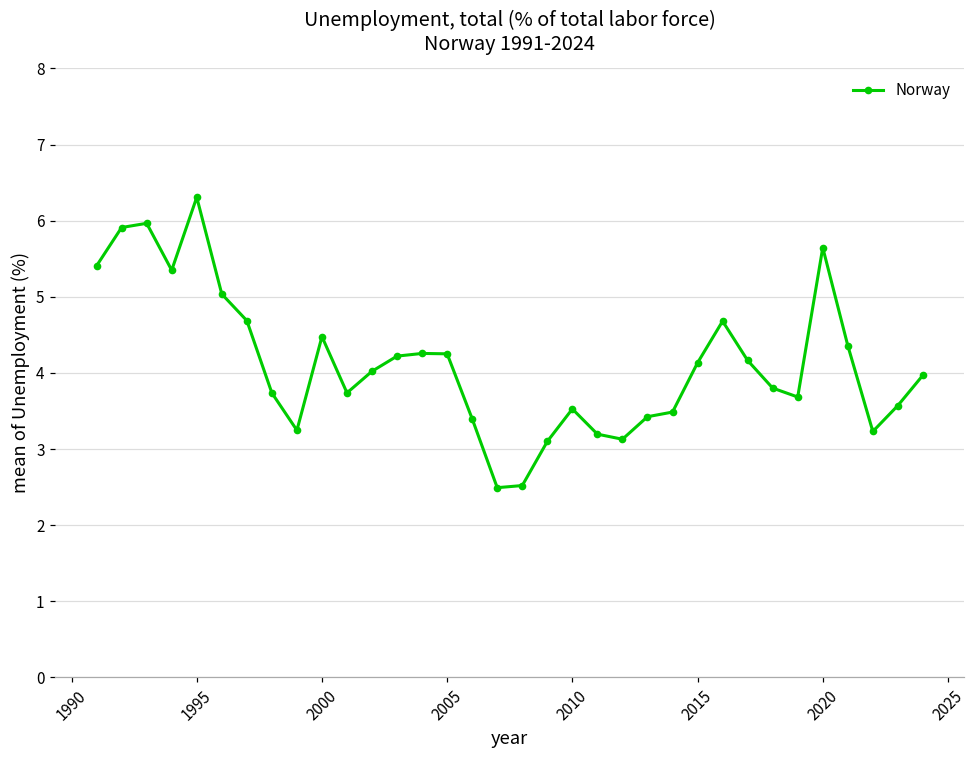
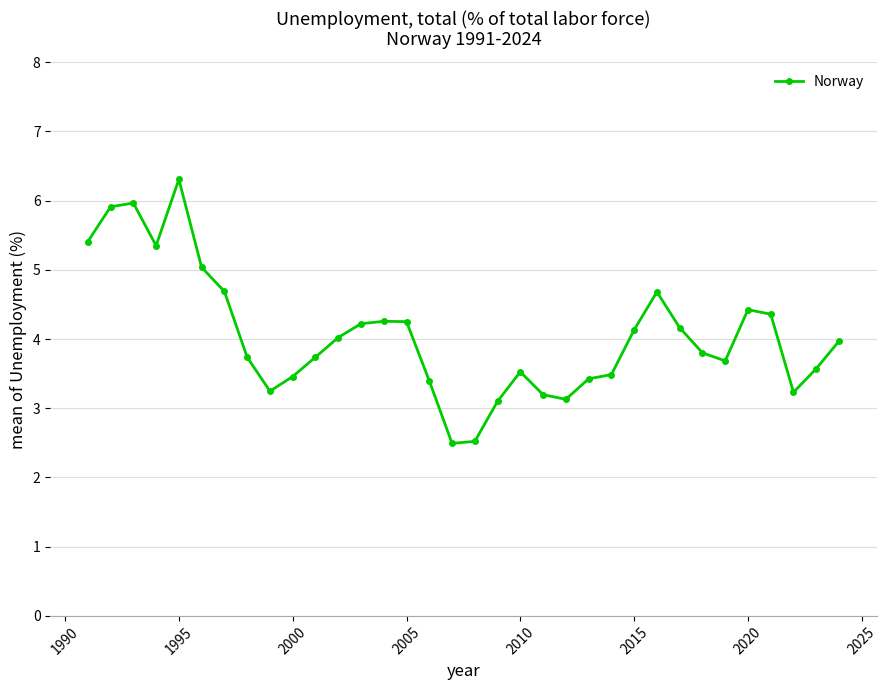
2000: 4.5 -> 3.5
2020: 5.6 -> 4.4
